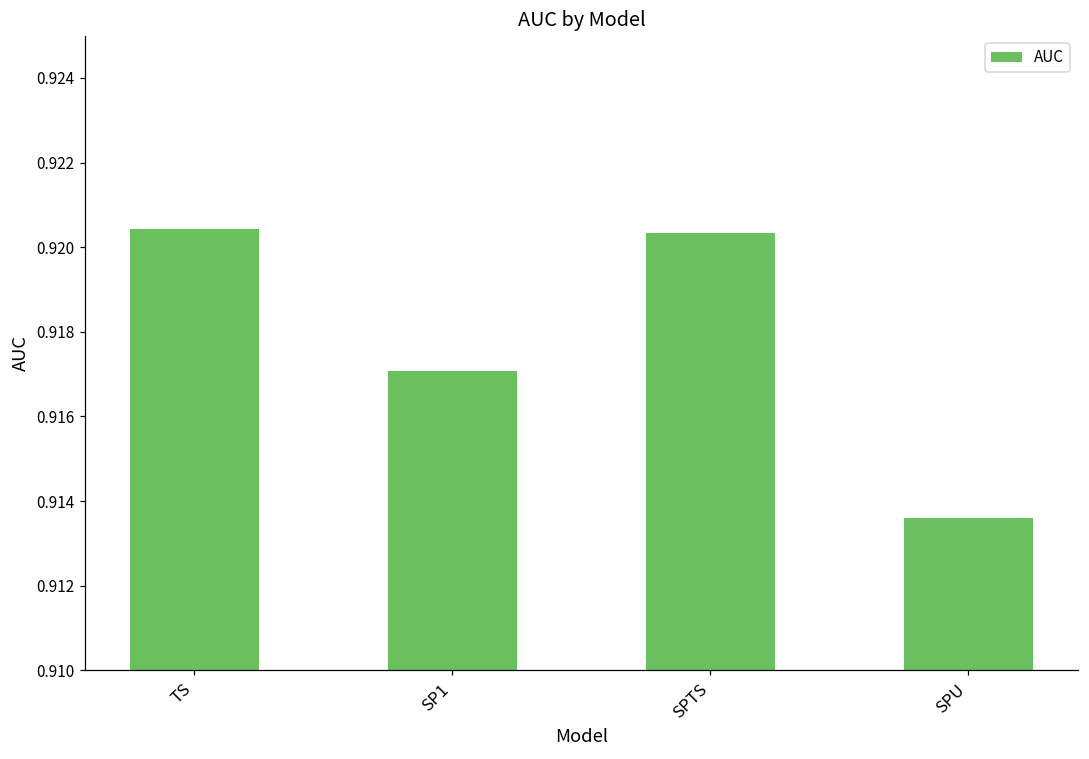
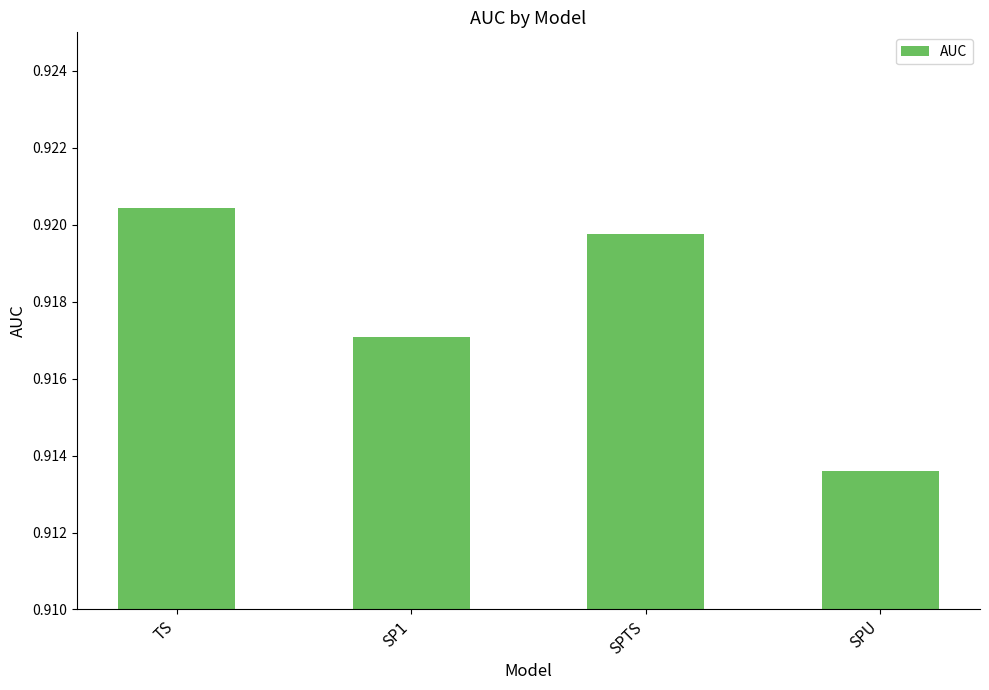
SPTS: 0.9203 -> 0.9198
